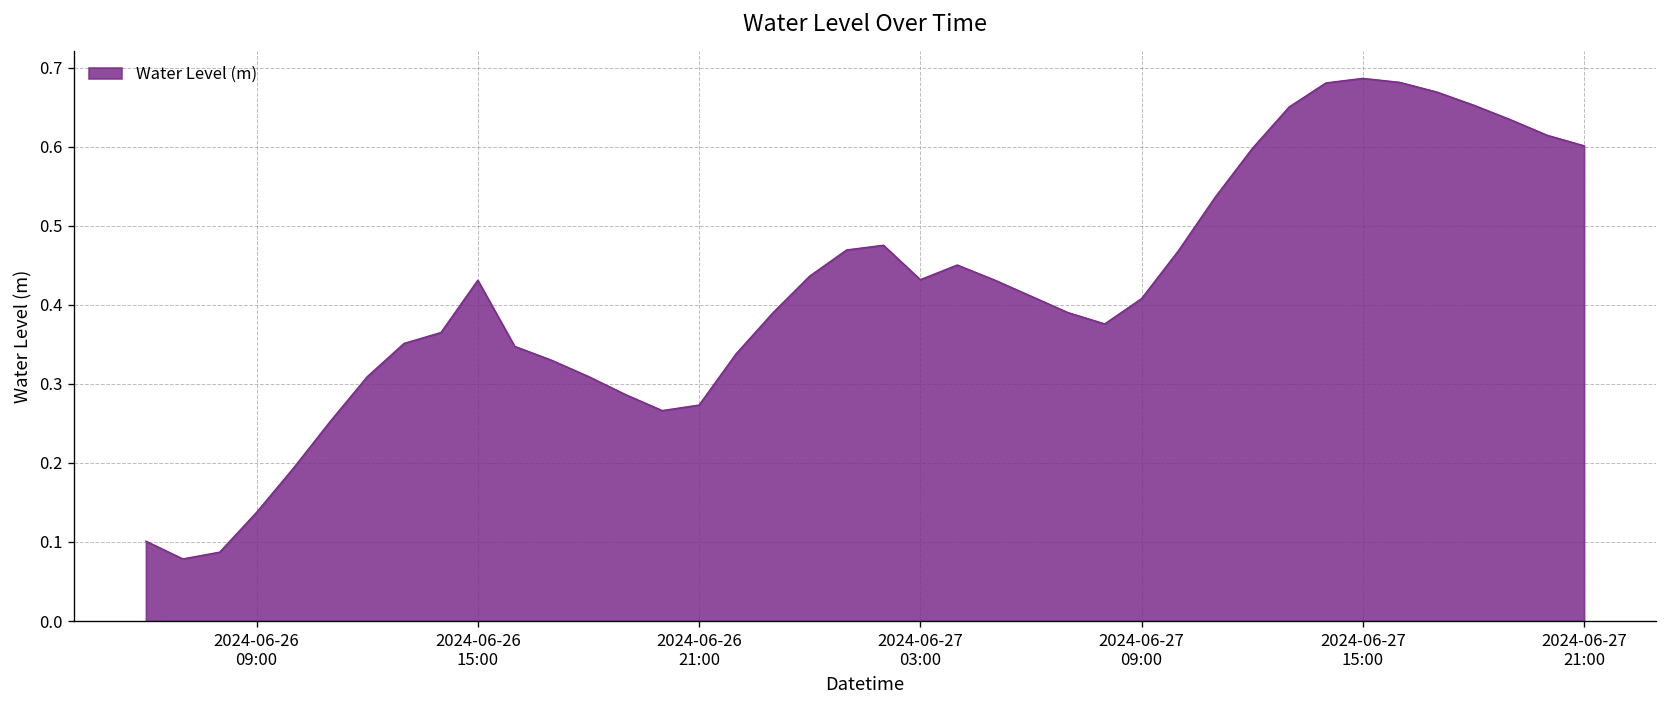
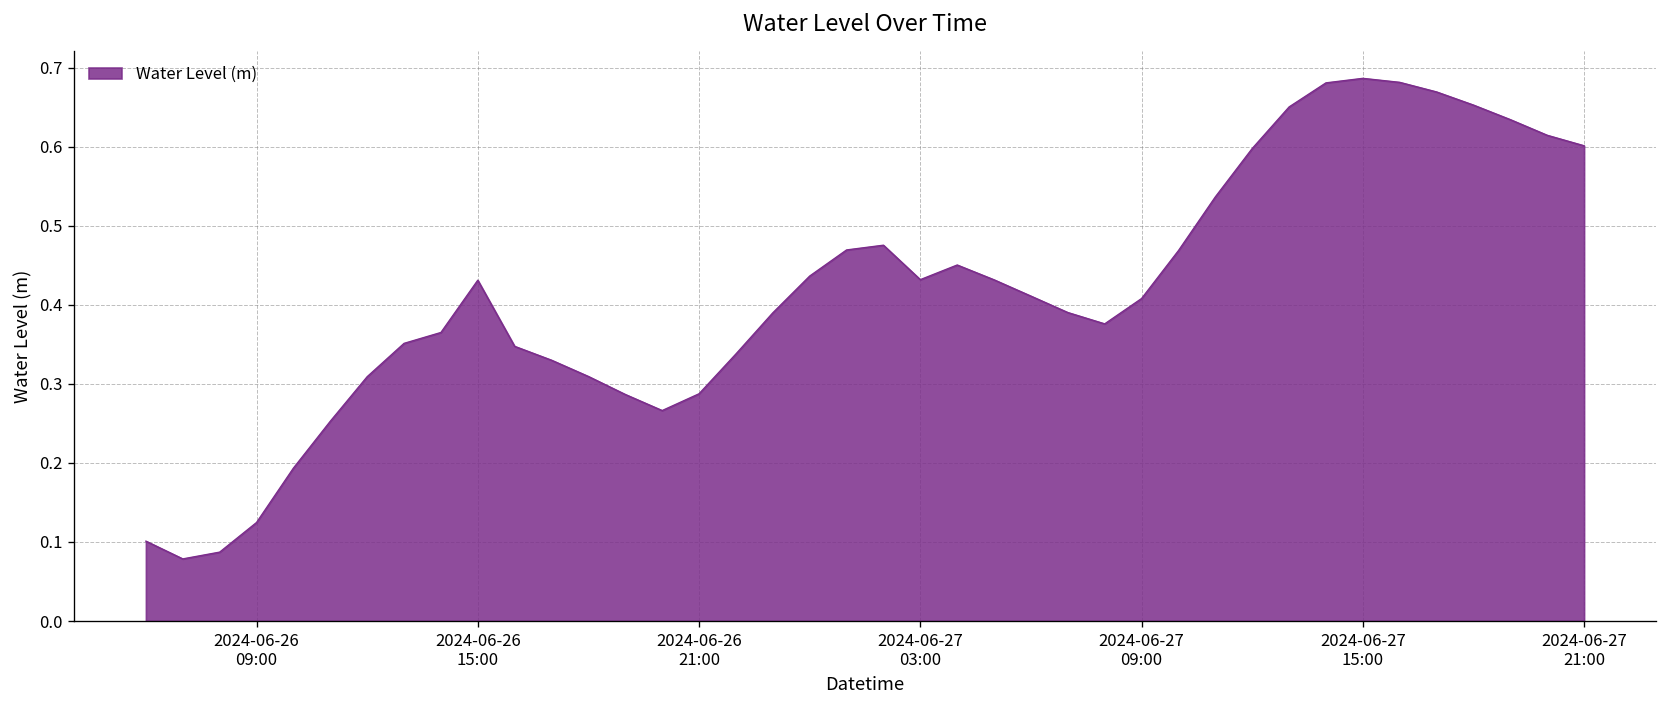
2024-06-26 09:00: 0.14 -> 0.12
2024-06-26 21:00: 0.27 -> 0.29
